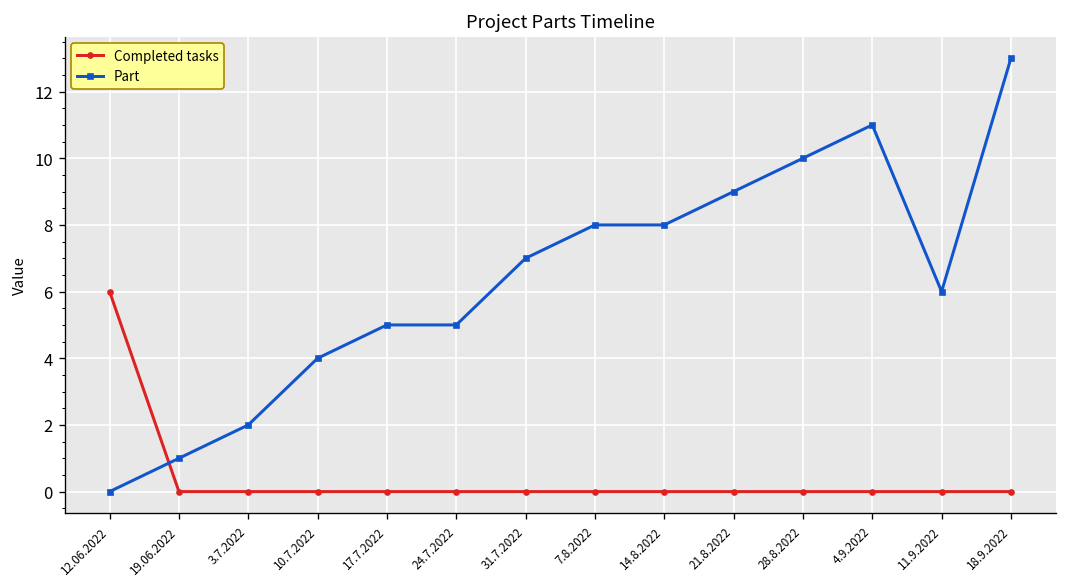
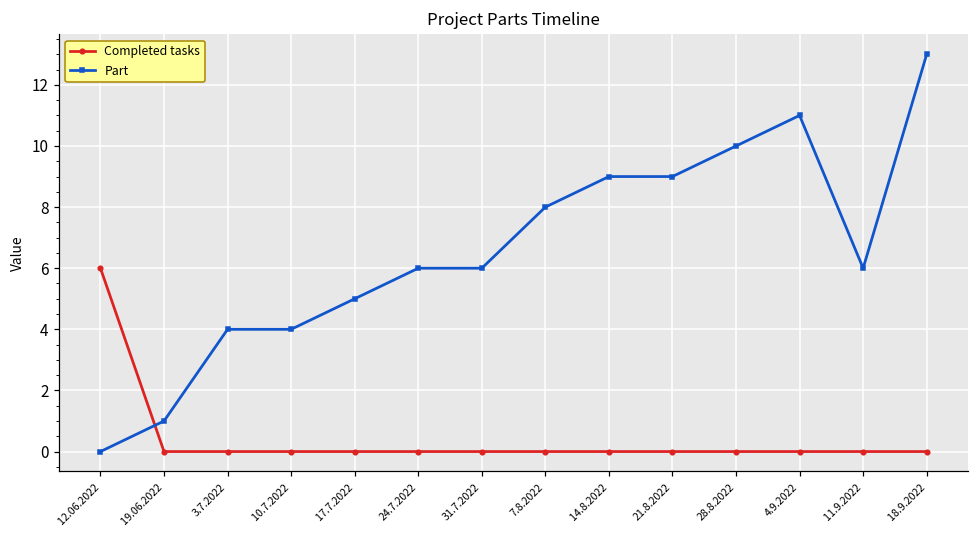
Part, 3.7.2022: 2 -> 4
Part, 24.7.2022: 5 -> 6
Part, 31.7.2022: 7 -> 6
Part, 14.8.2022: 8 -> 9
